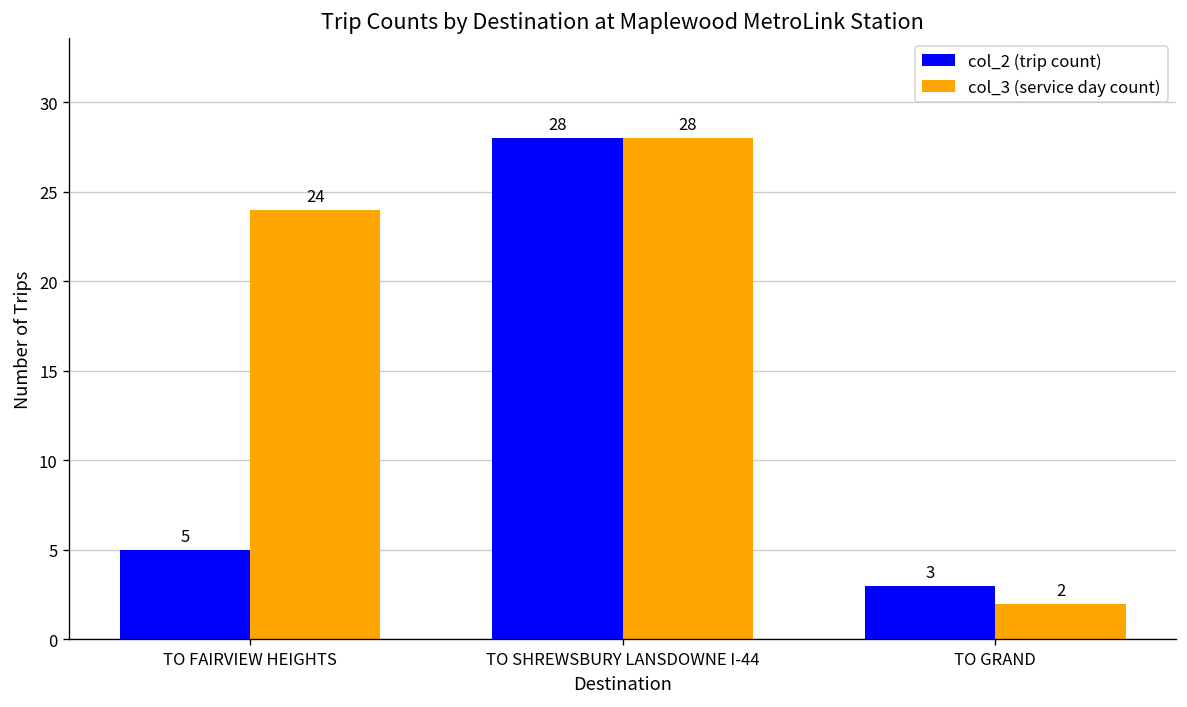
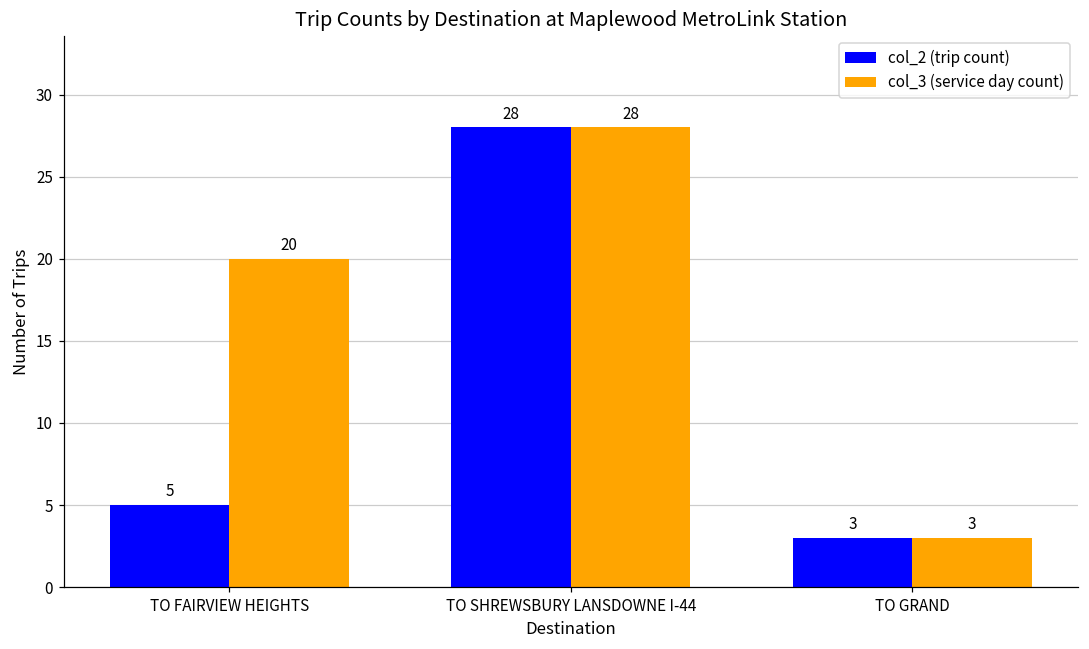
col_3 (service day count), TO FAIRVIEW HEIGHTS: 24 -> 20
col_3 (service day count), TO GRAND: 2 -> 3
